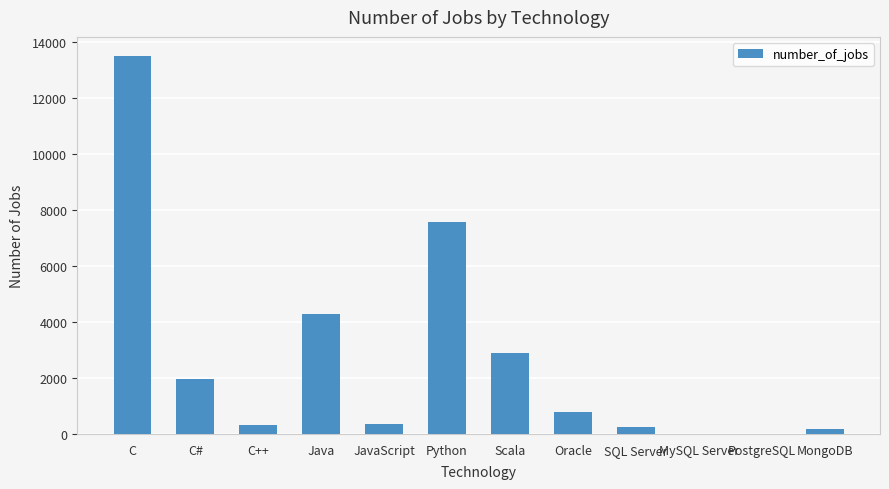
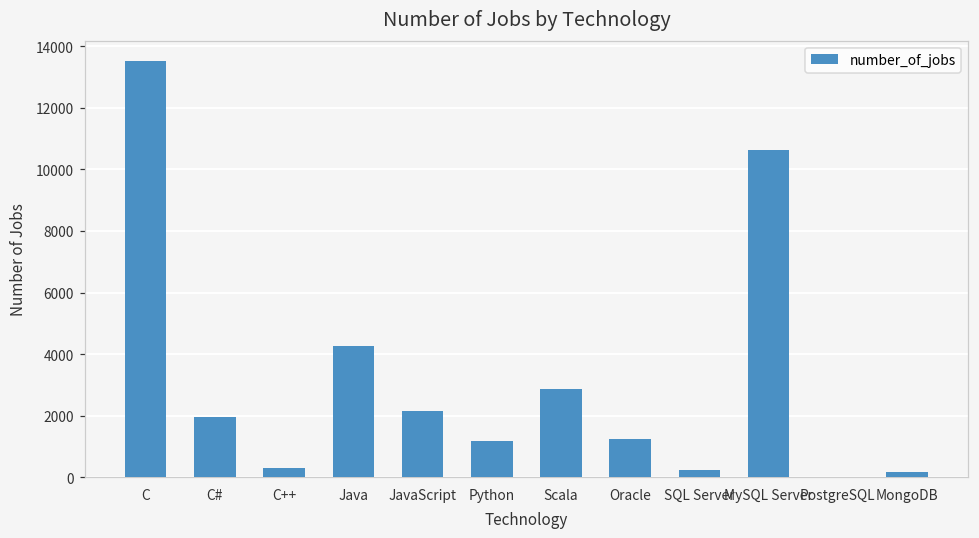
JavaScript: 400 -> 2200
Python: 7500 -> 1200
Oracle: 800 -> 1200
MySQL Server: 0 -> 10600
